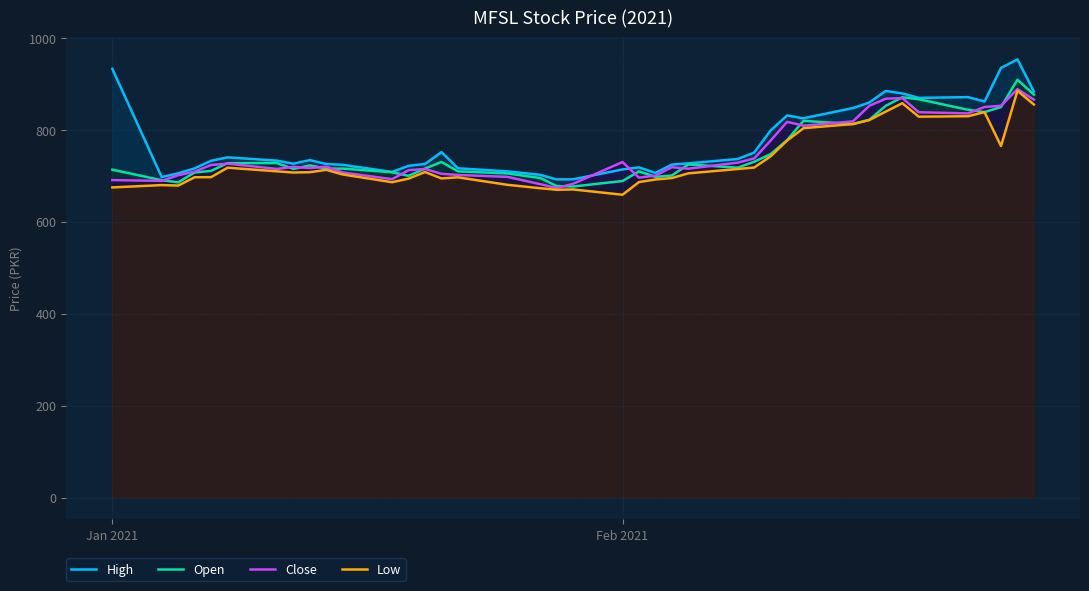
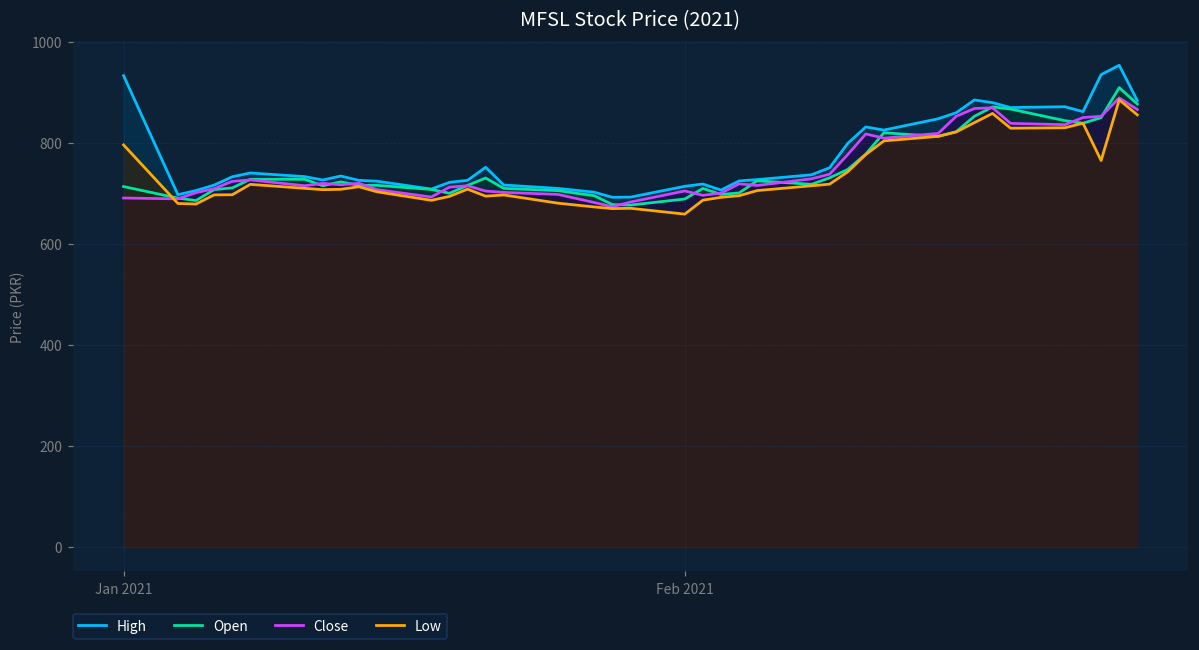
Low, Jan 2021: 680 -> 800
Close, Feb 2021: 730 -> 700
